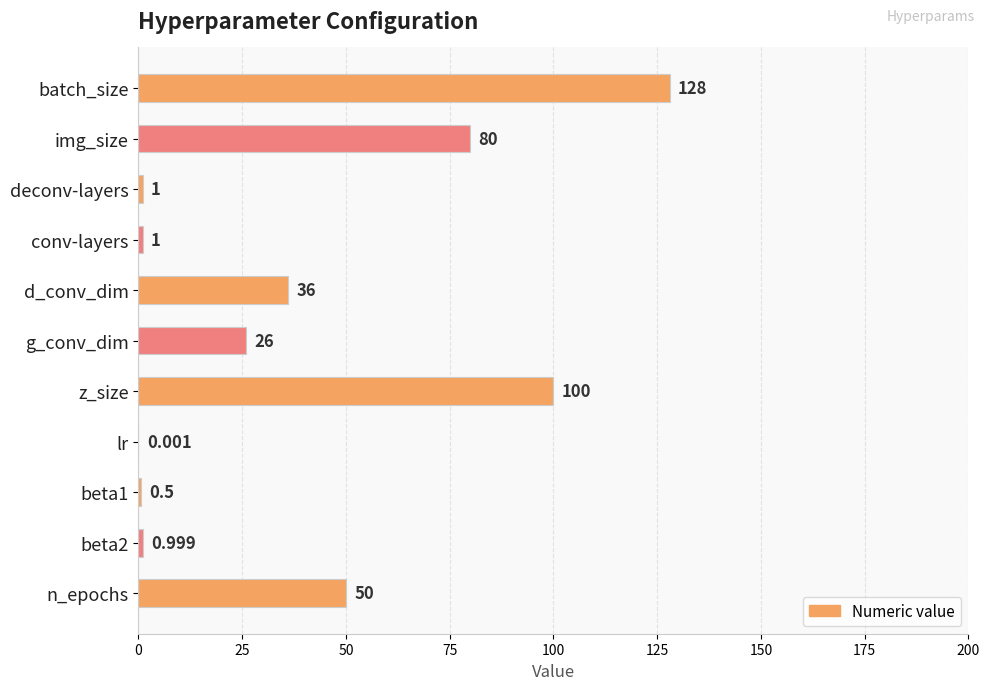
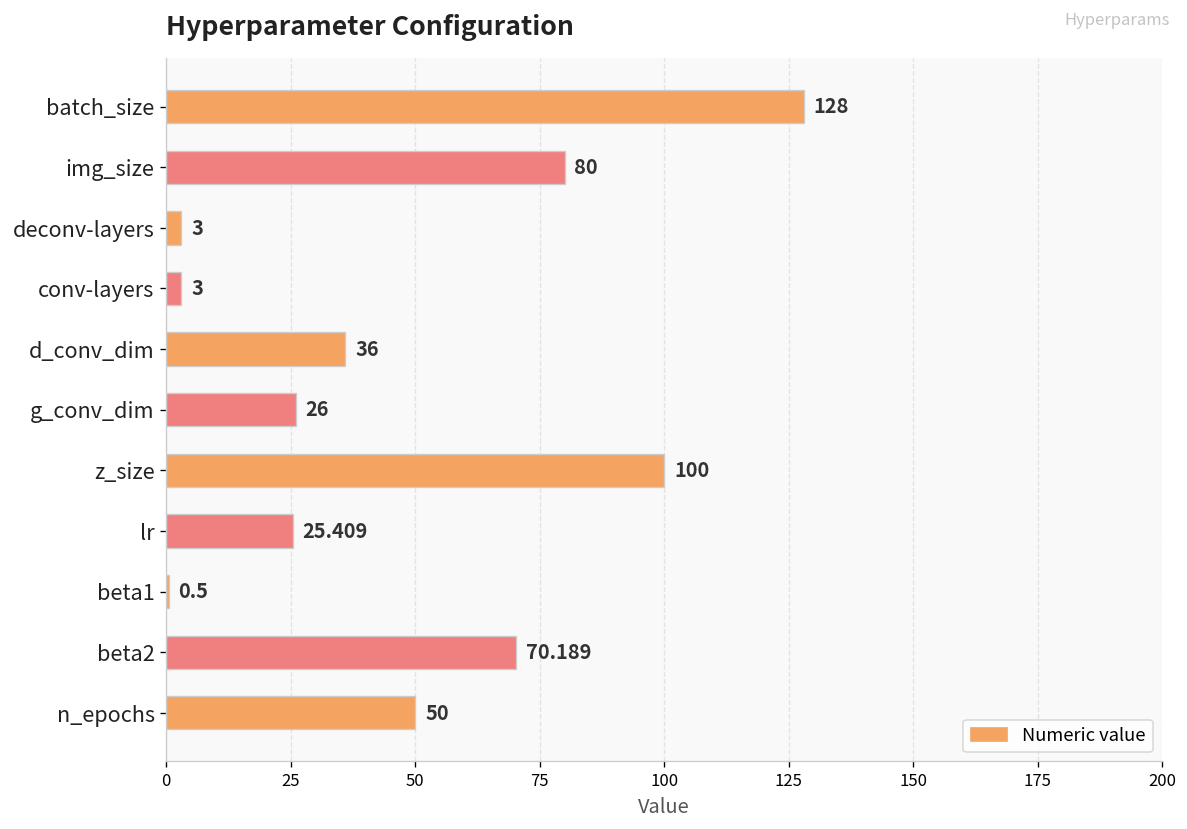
deconv-layers: 1 -> 3
conv-layers: 1 -> 3
lr: 0.001 -> 25.409
beta2: 0.999 -> 70.189
